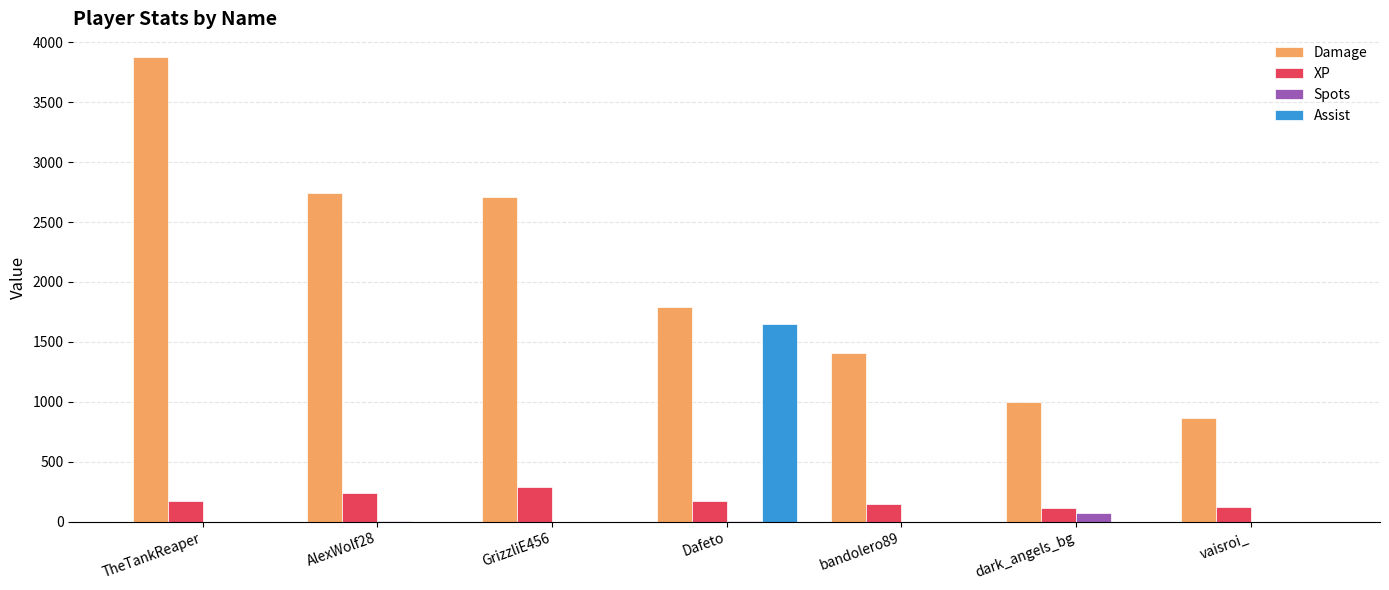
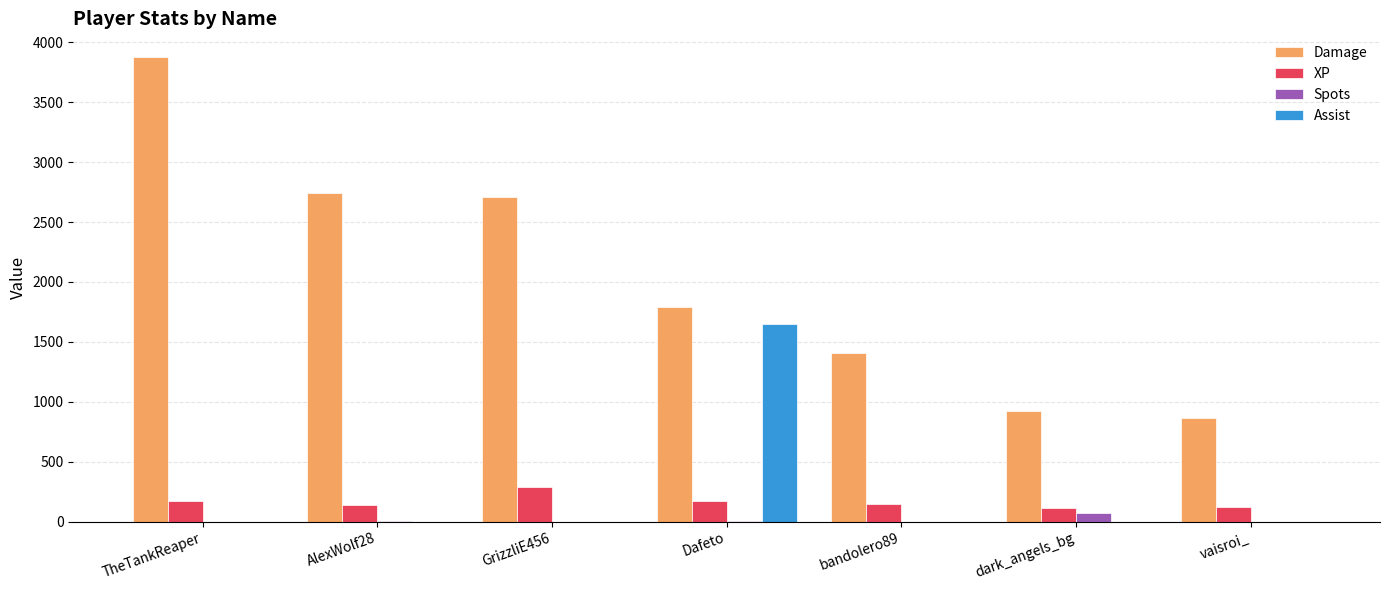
XP, AlexWolf28: 240 -> 140
Damage, dark_angels_bg: 1000 -> 920
